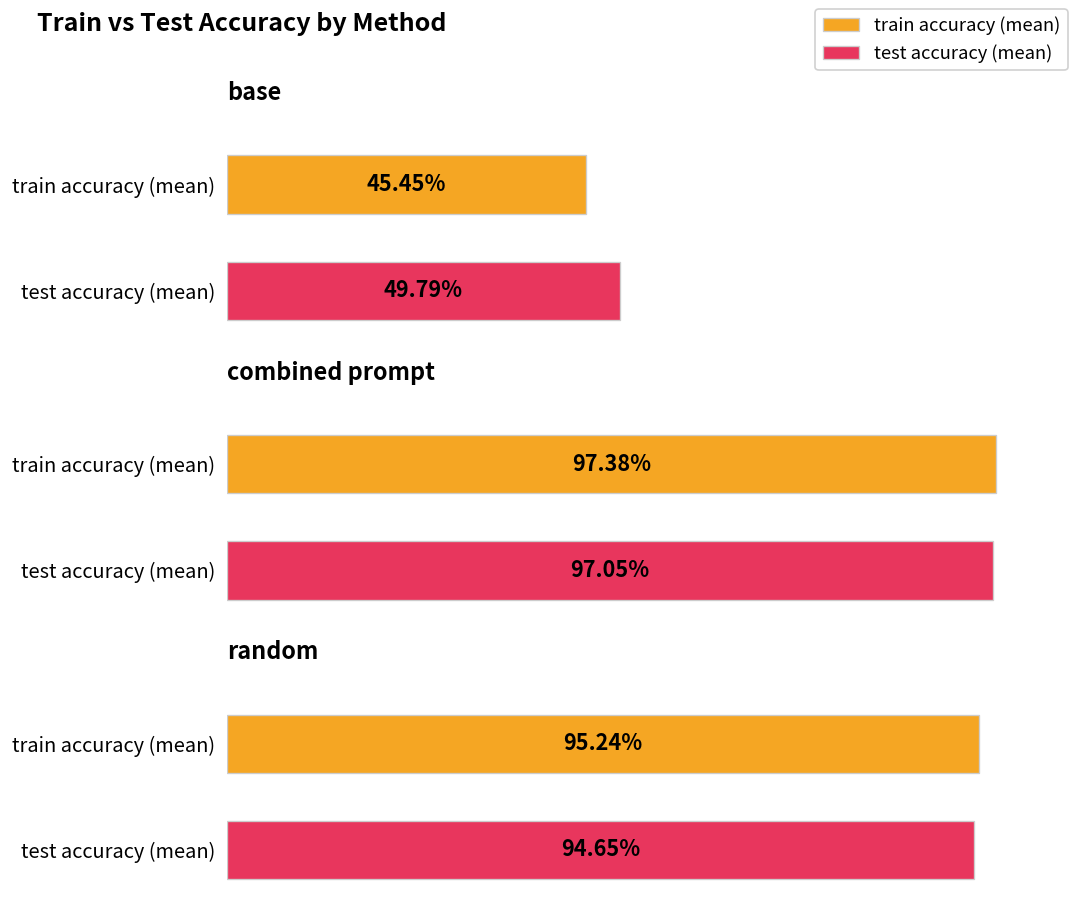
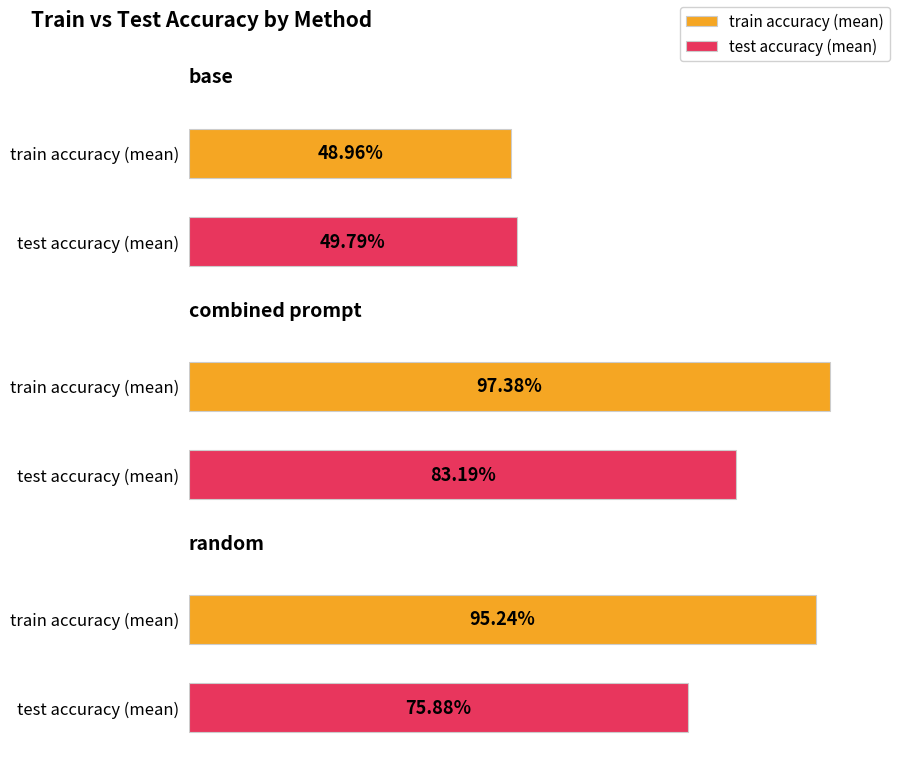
base, train accuracy (mean): 45.45% -> 48.96%
combined prompt, test accuracy (mean): 97.05% -> 83.19%
random, test accuracy (mean): 94.65% -> 75.88%
